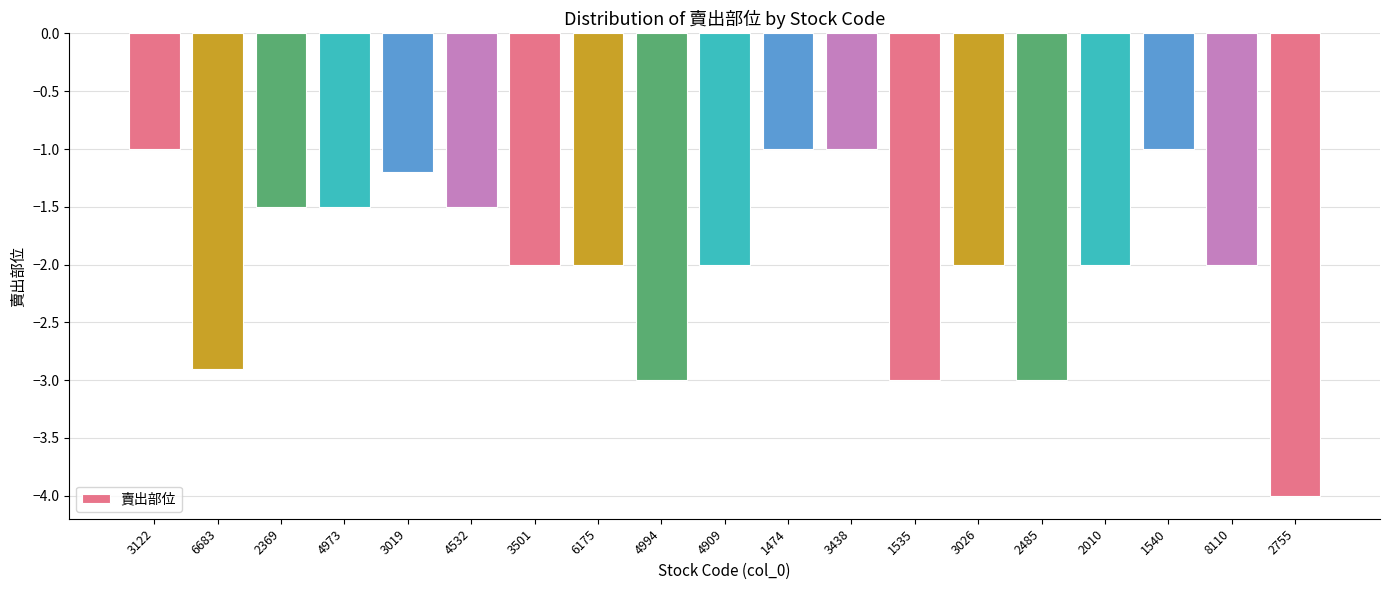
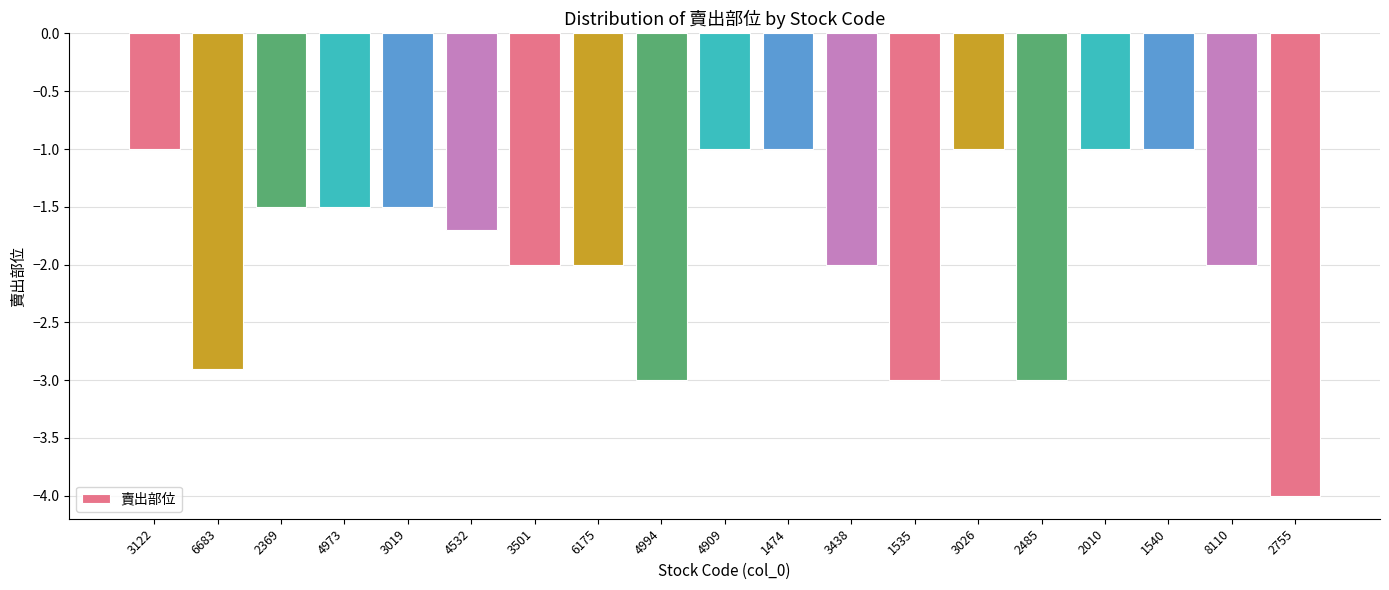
3019: -1.2 -> -1.5
4532: -1.5 -> -1.7
4909: -2 -> -1
3438: -1 -> -2
3026: -2 -> -1
2010: -2 -> -1
